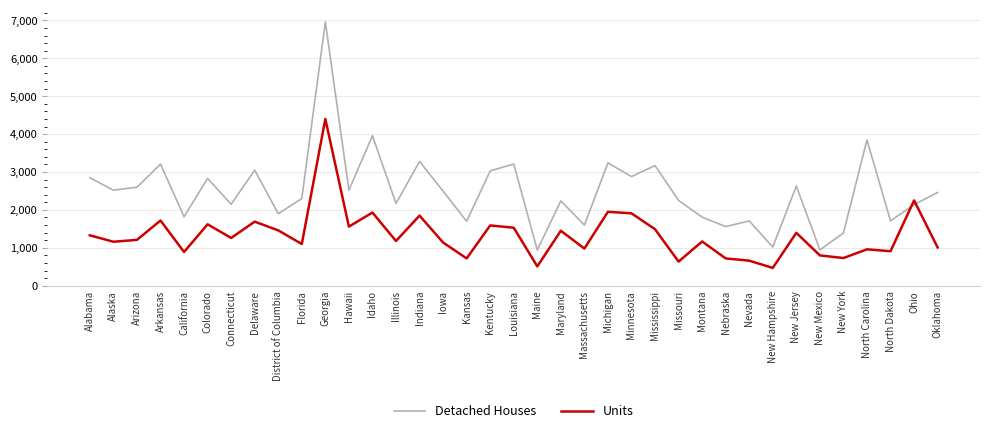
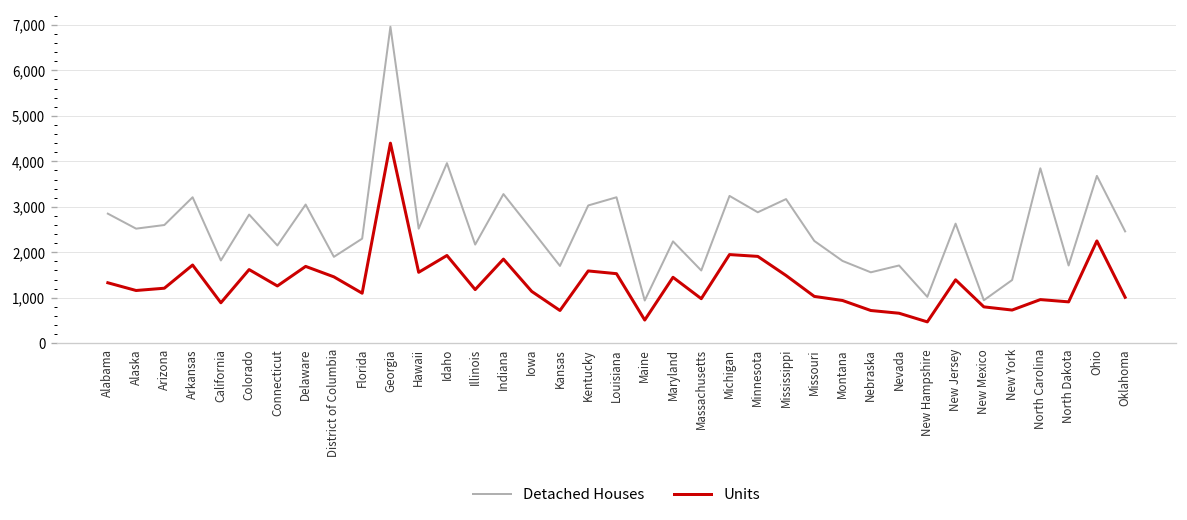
Units, Missouri: 600 -> 1,000
Units, Montana: 1,200 -> 900
Detached Houses, Ohio: 2,100 -> 3,700
